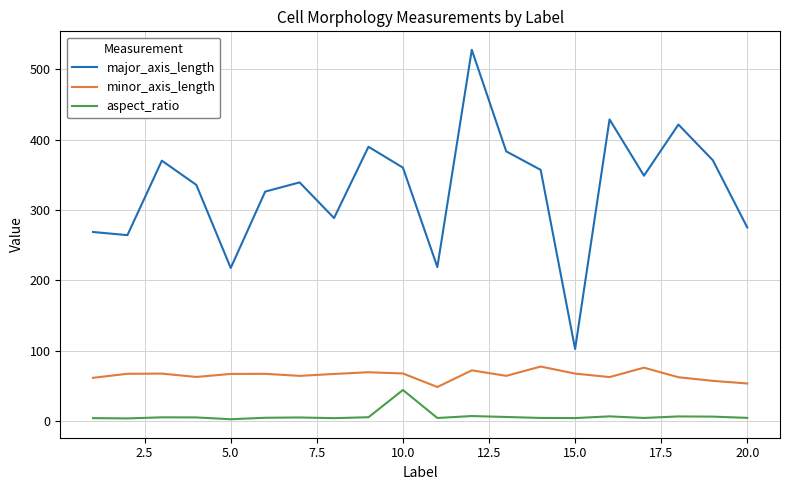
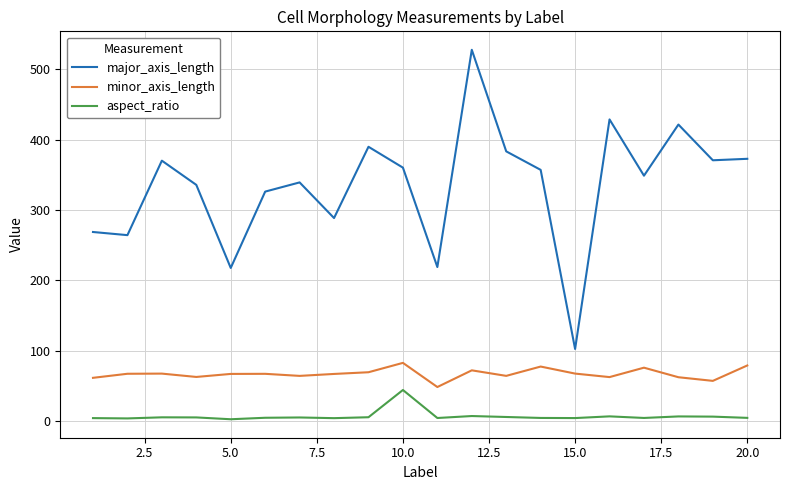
minor_axis_length, 10.0: 70 -> 80
major_axis_length, 20.0: 280 -> 370
minor_axis_length, 20.0: 50 -> 80
